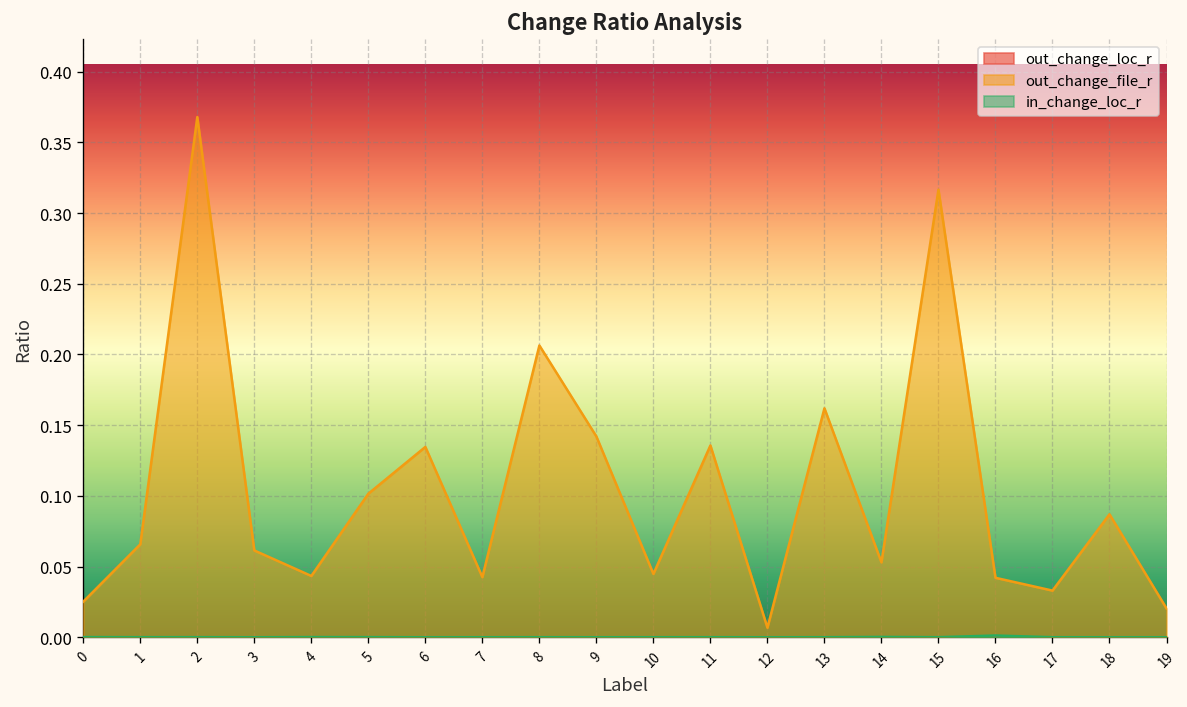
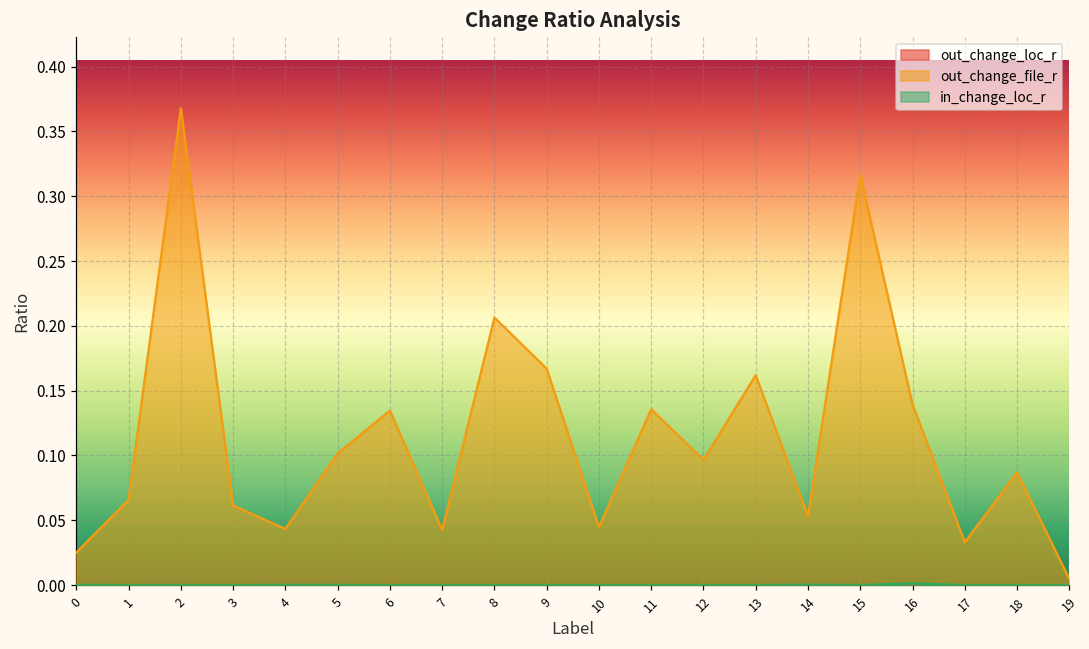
out_change_file_r, 9: 0.142 -> 0.167
out_change_file_r, 12: 0.007 -> 0.097
out_change_file_r, 16: 0.042 -> 0.139
out_change_file_r, 19: 0.020 -> 0.005
